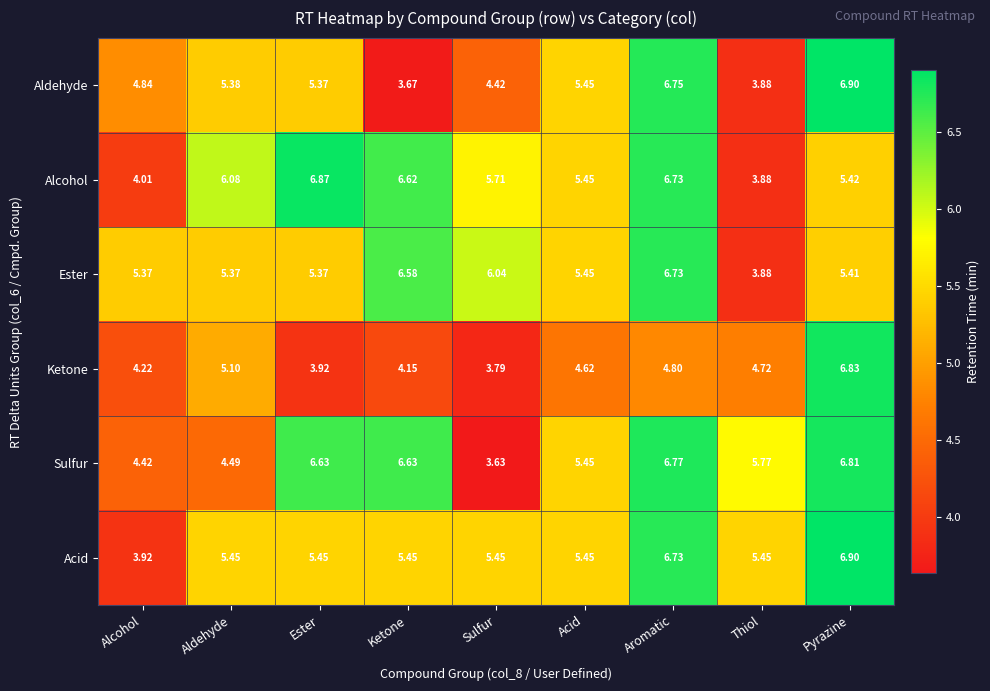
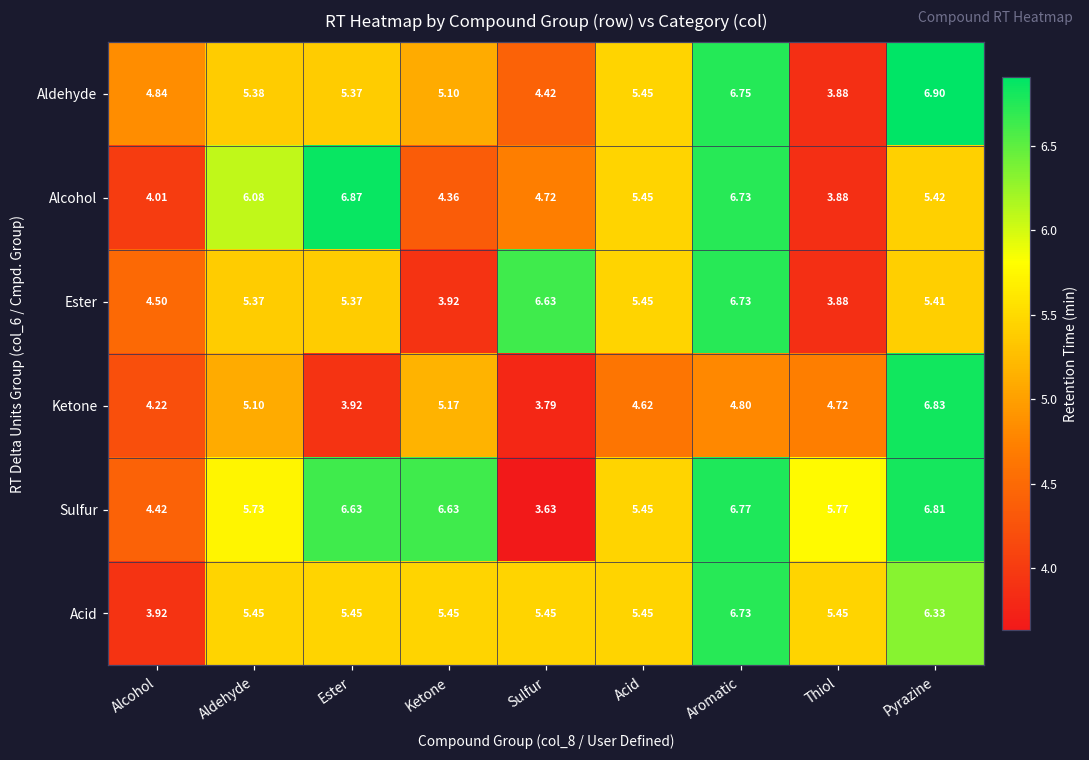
Aldehyde, Ketone: 3.67 -> 5.10
Alcohol, Ketone: 6.62 -> 4.36
Alcohol, Sulfur: 5.71 -> 4.72
Ester, Alcohol: 5.37 -> 4.50
Ester, Ketone: 6.58 -> 3.92
Ester, Sulfur: 6.04 -> 6.63
Ketone, Ketone: 4.15 -> 5.17
Sulfur, Aldehyde: 4.49 -> 5.73
Acid, Pyrazine: 6.90 -> 6.33
